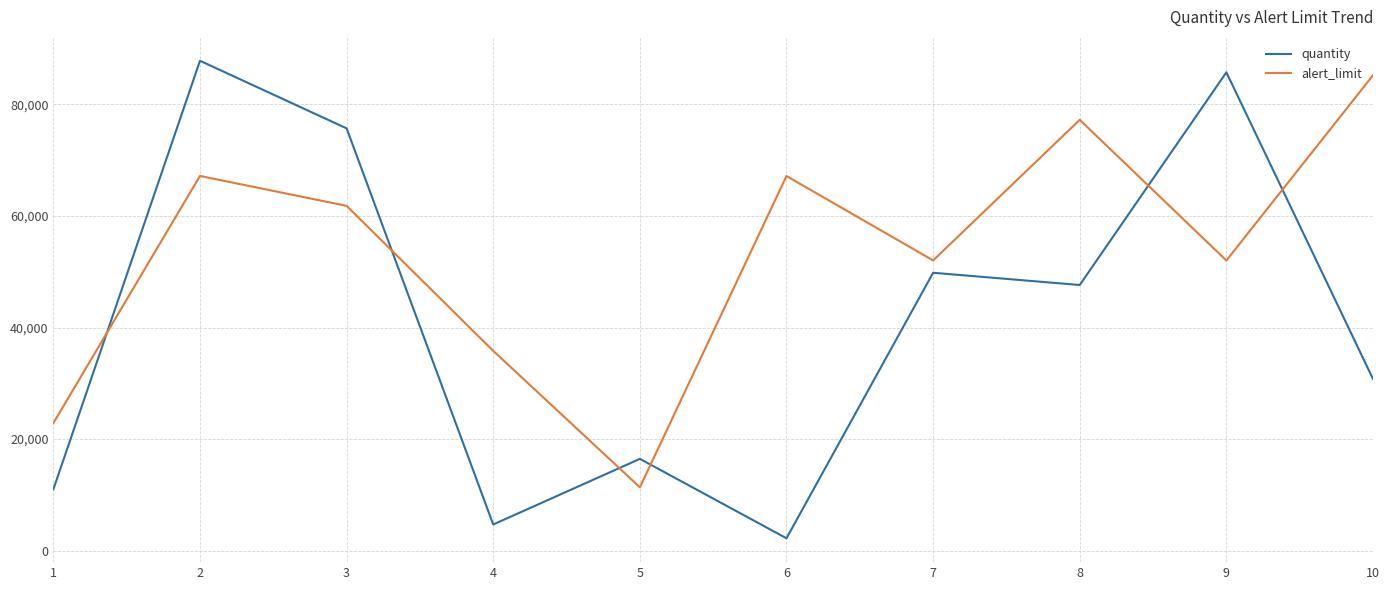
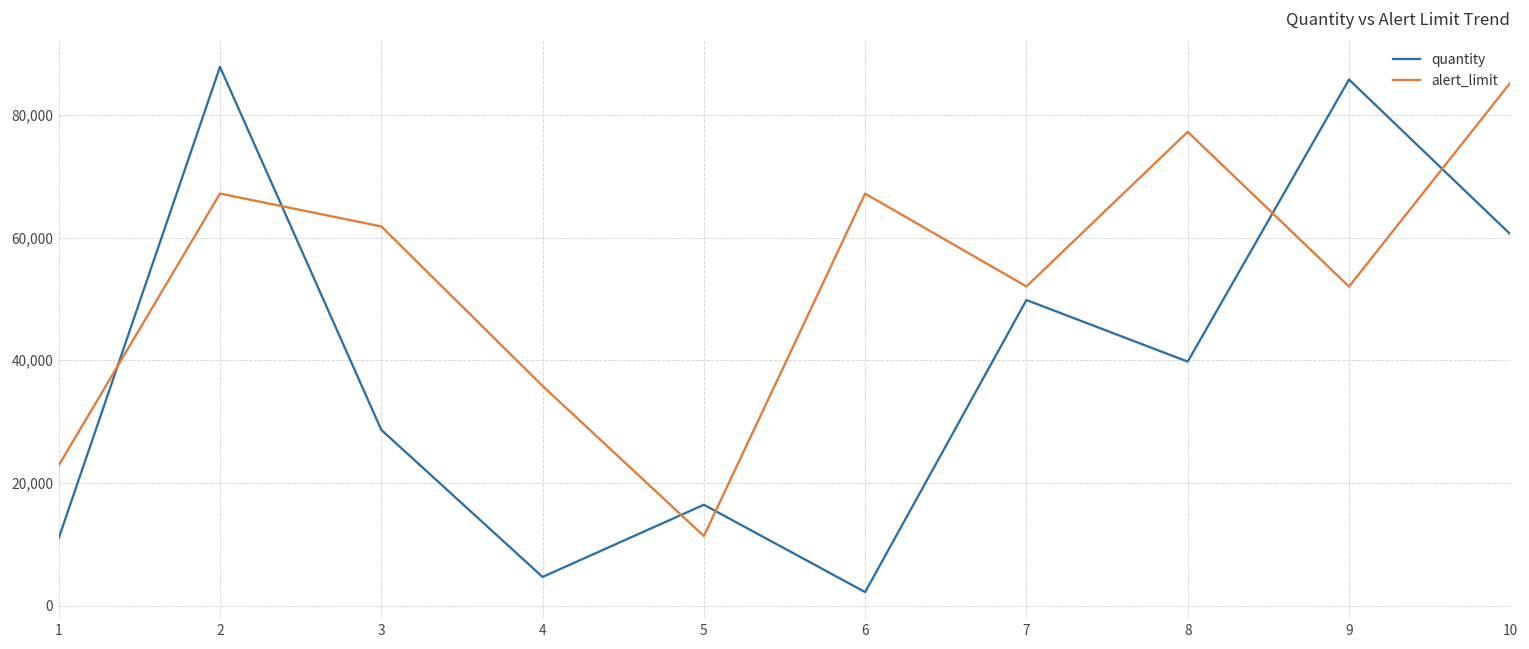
quantity, 3: 76,000 -> 29,000
quantity, 8: 48,000 -> 40,000
quantity, 10: 31,000 -> 61,000
